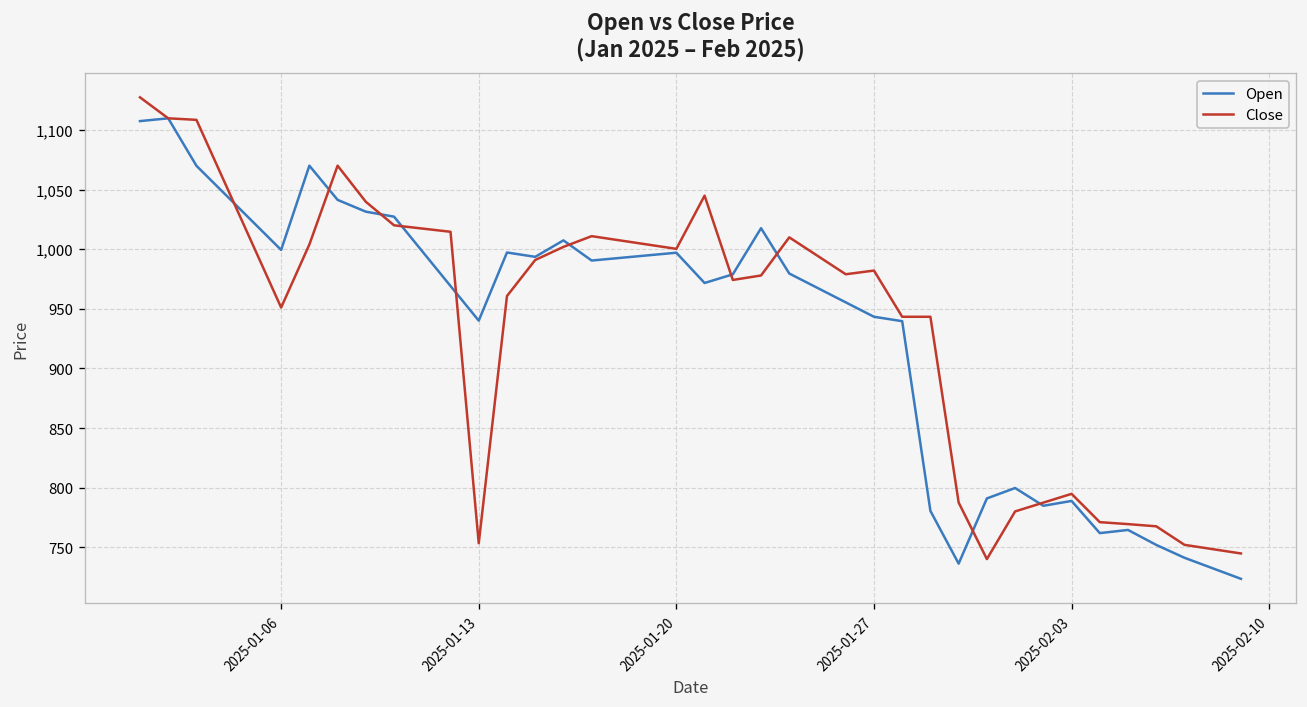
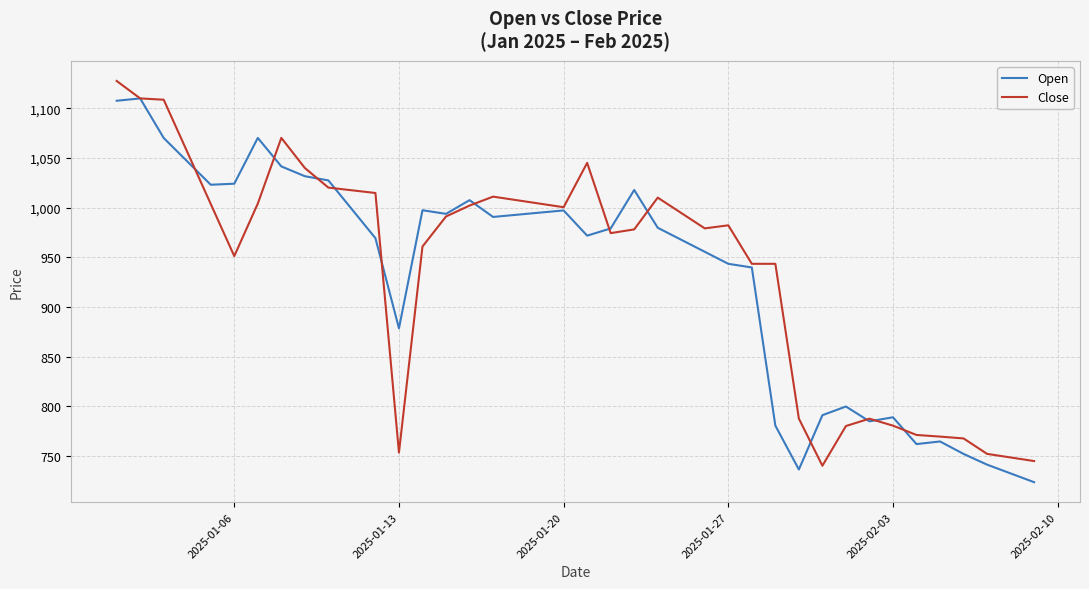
Open, 2025-01-06: 1,000 -> 1,020
Open, 2025-01-13: 940 -> 880
Close, 2025-02-03: 790 -> 780
